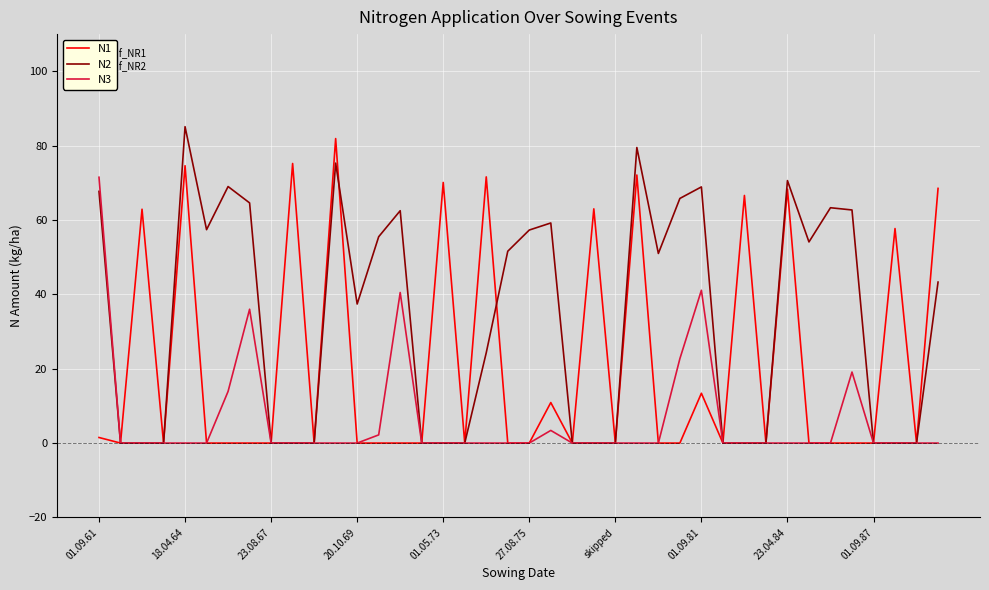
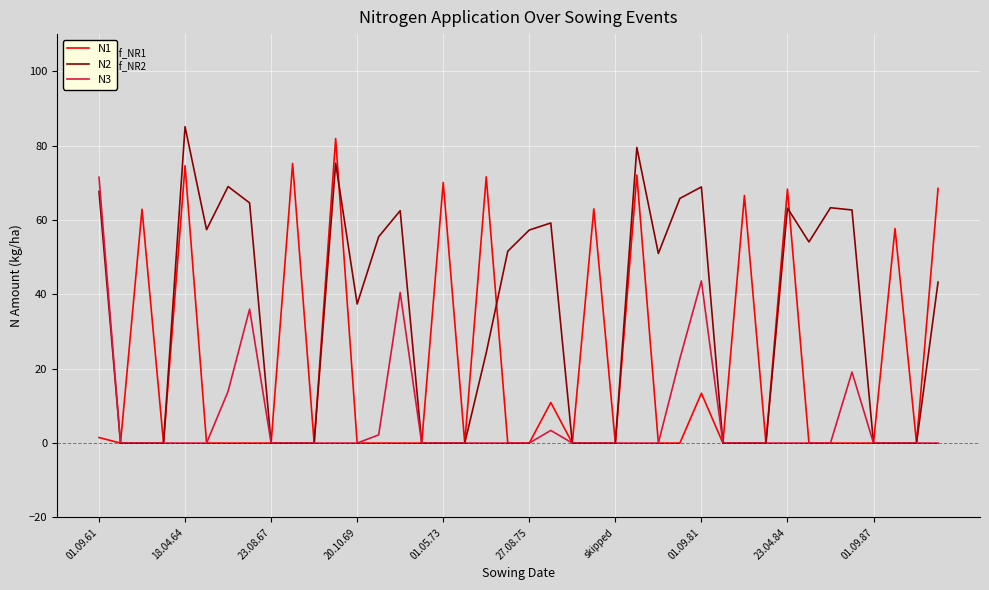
N3, 01.09.81: 41 -> 44
N2, 23.04.84: 71 -> 63
